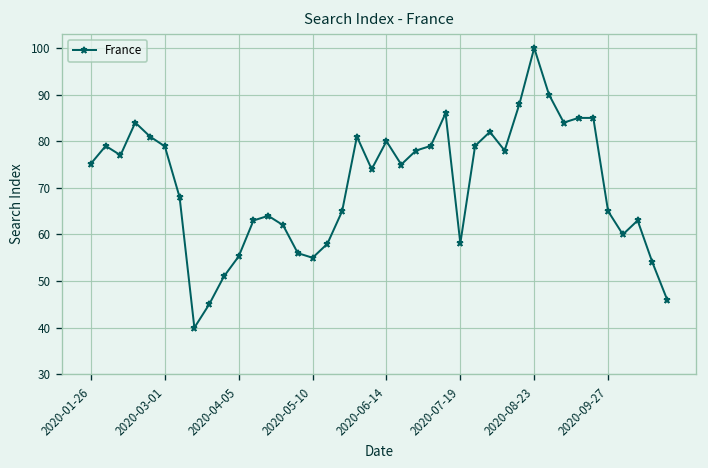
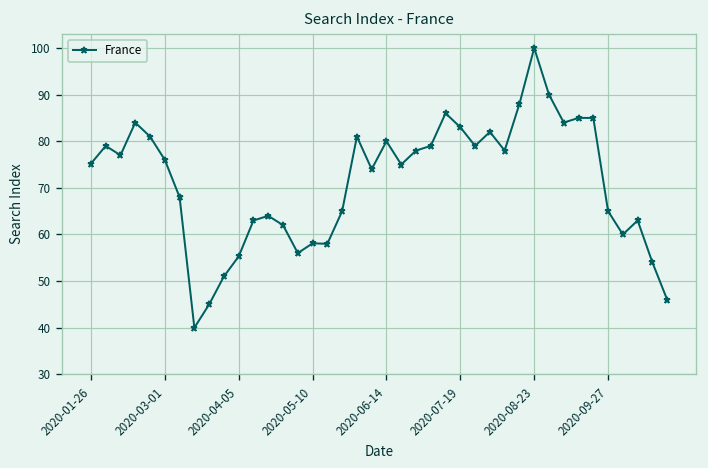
2020-03-01: 79 -> 76
2020-05-10: 55 -> 58
2020-07-19: 58 -> 83
